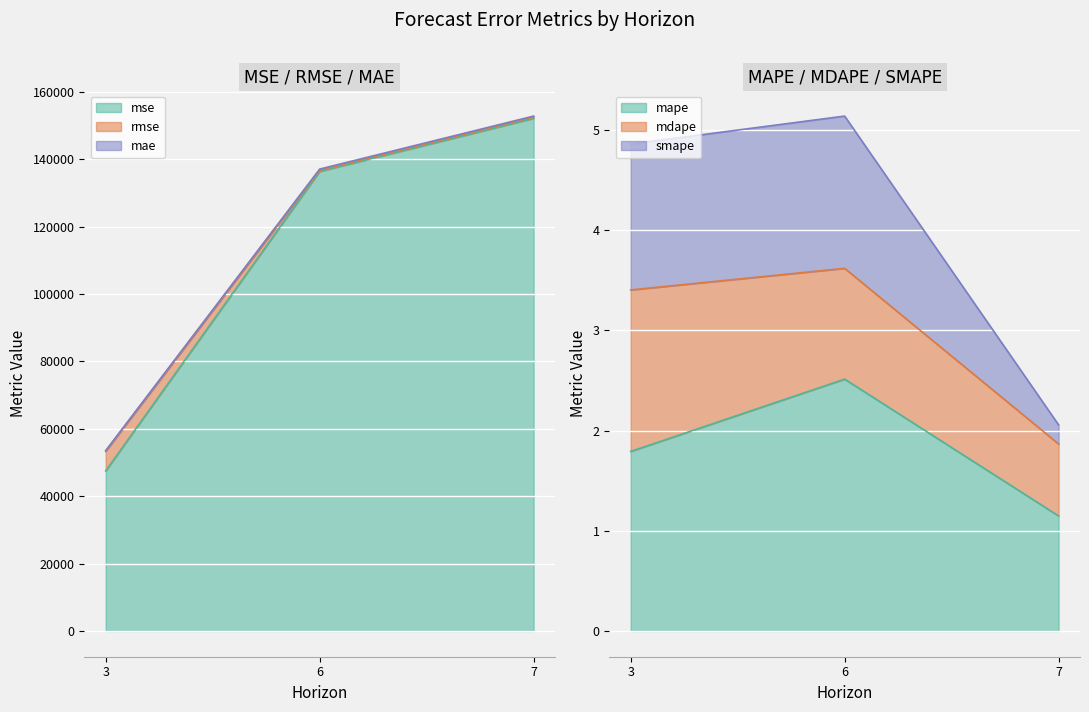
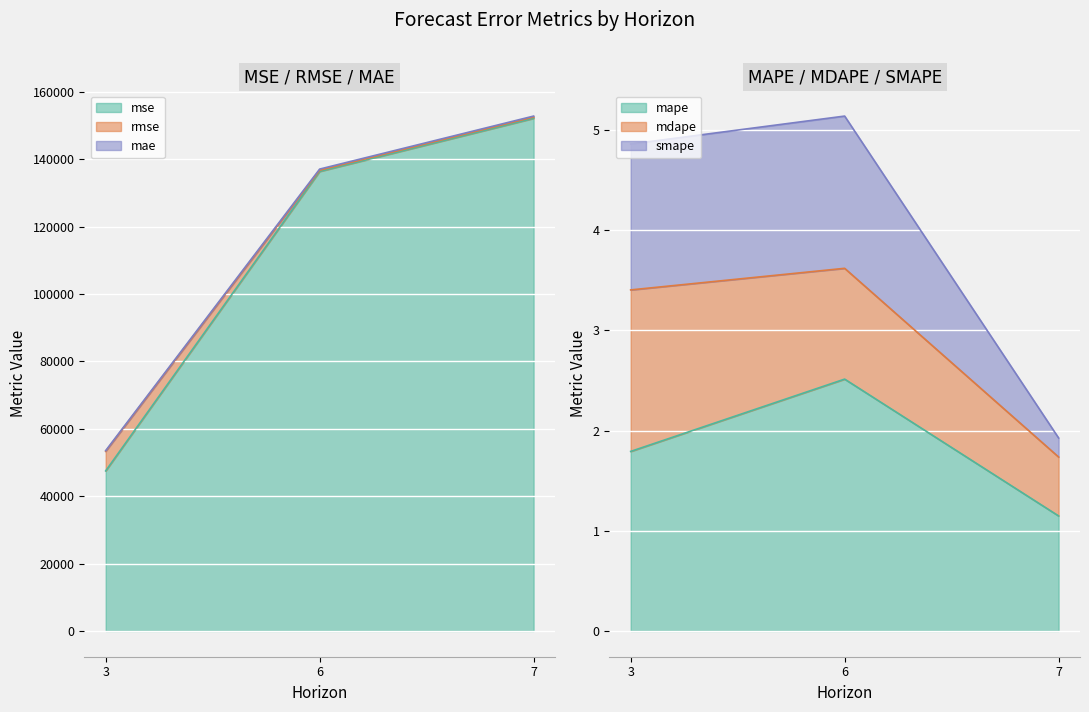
MAPE / MDAPE / SMAPE, mdape, 7: 0.72 -> 0.59
